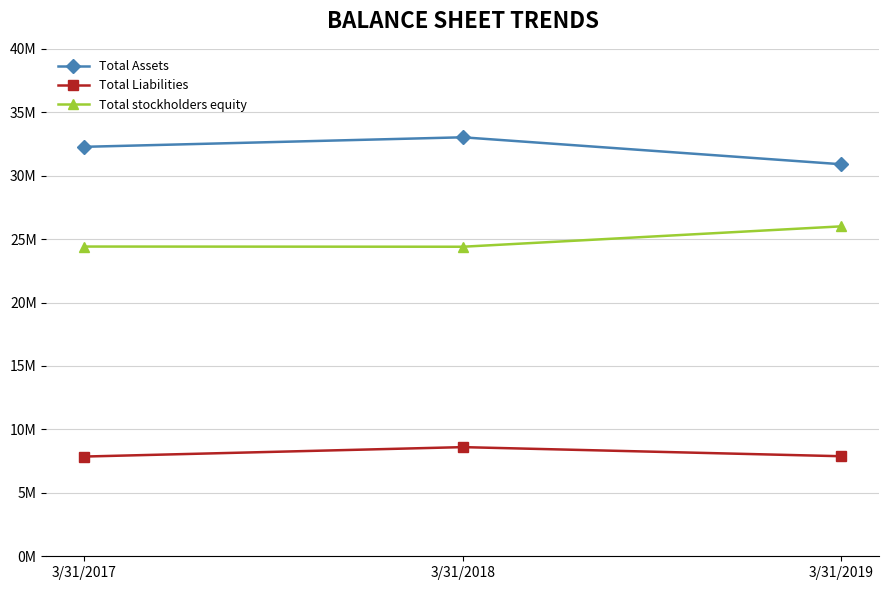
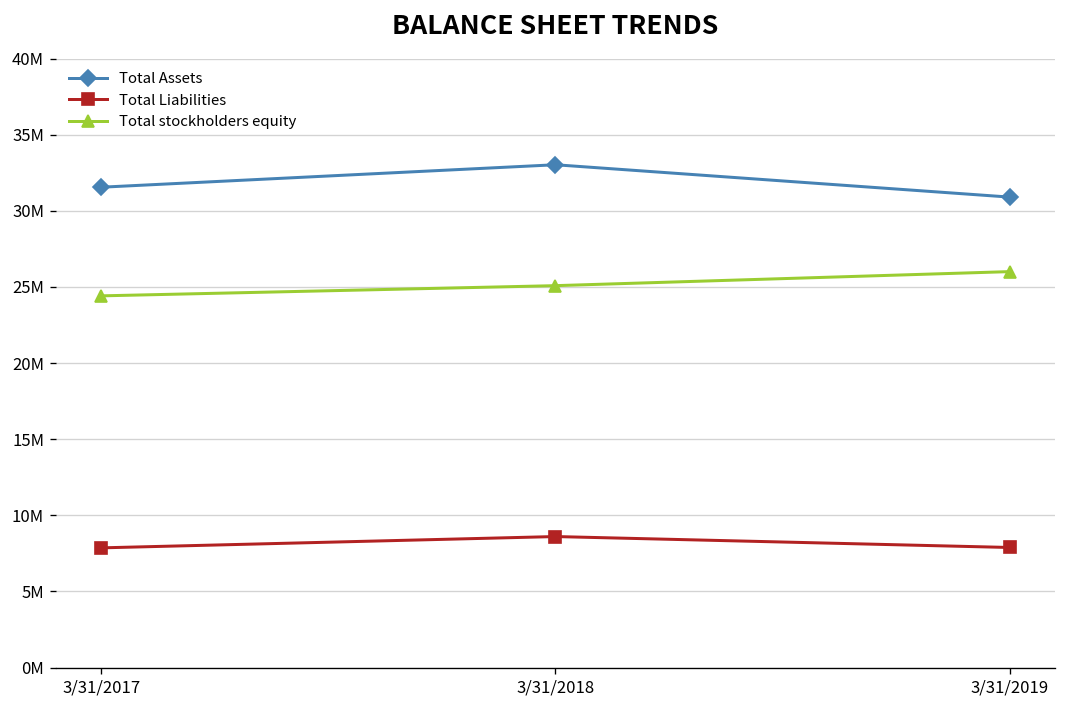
Total Assets, 3/31/2017: 32300000 -> 31600000
Total stockholders equity, 3/31/2018: 24400000 -> 25100000
